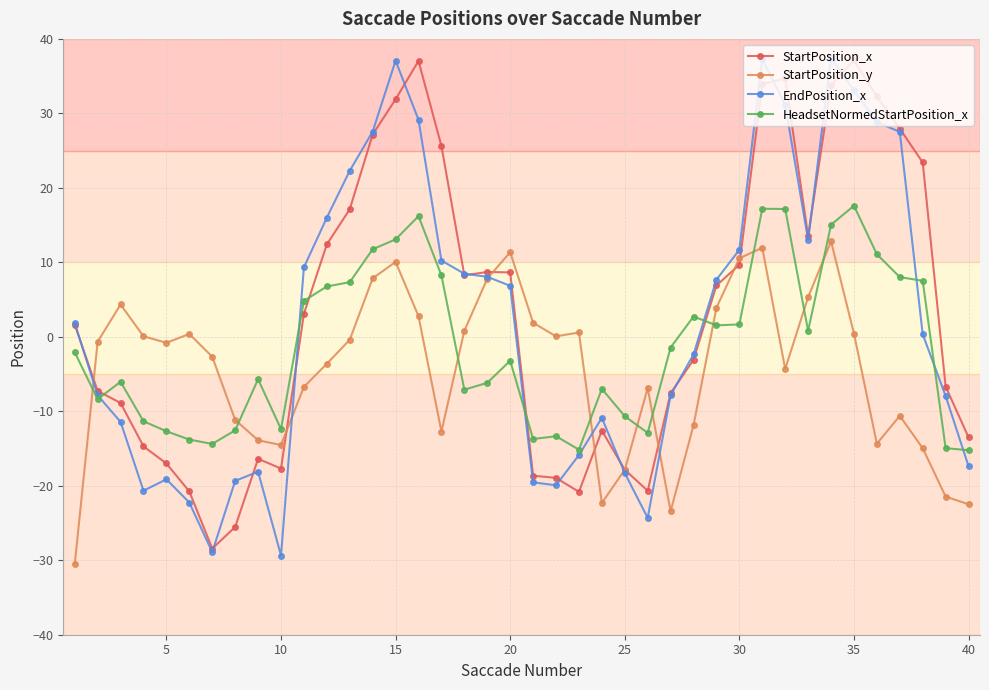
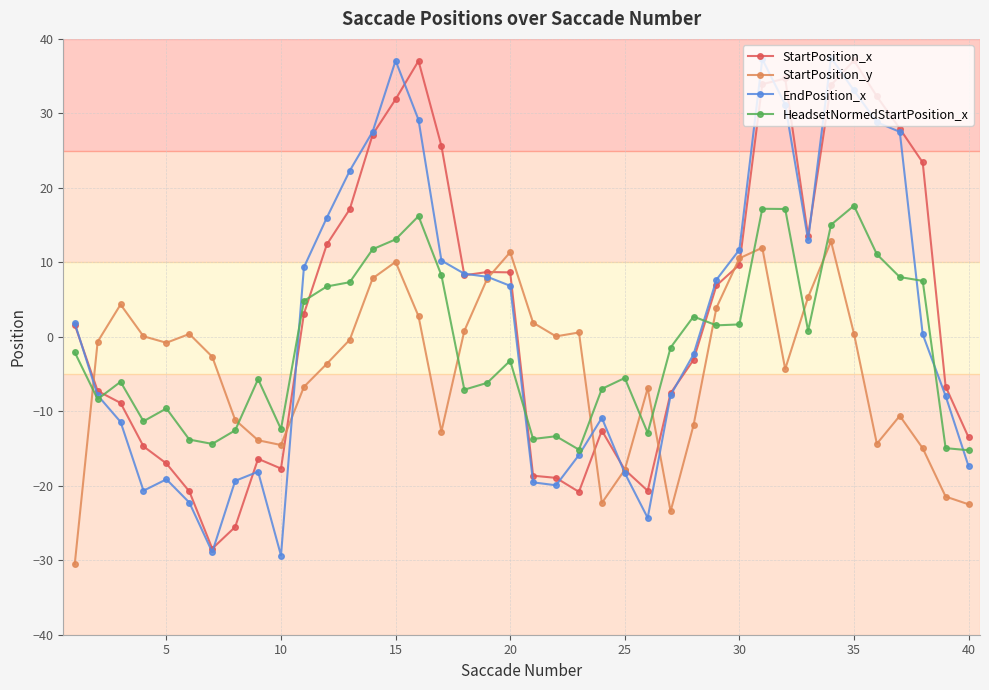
HeadsetNormedStartPosition_x, 5: -13 -> -10
HeadsetNormedStartPosition_x, 25: -11 -> -6
